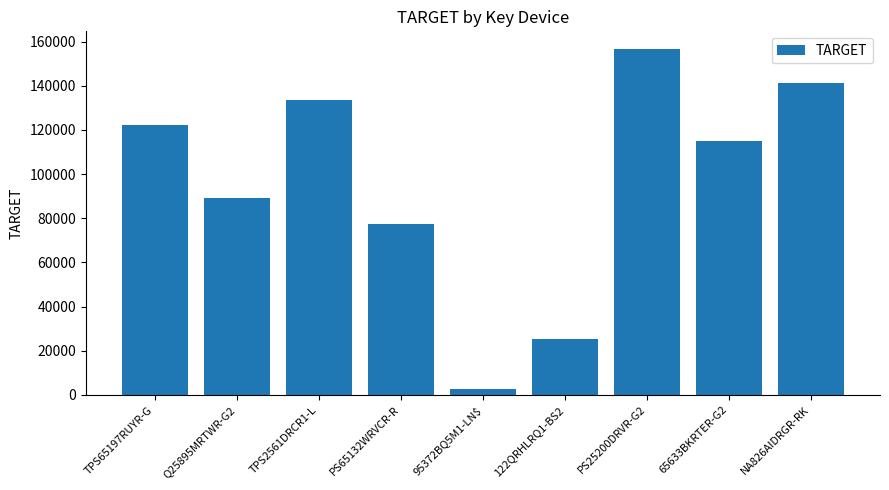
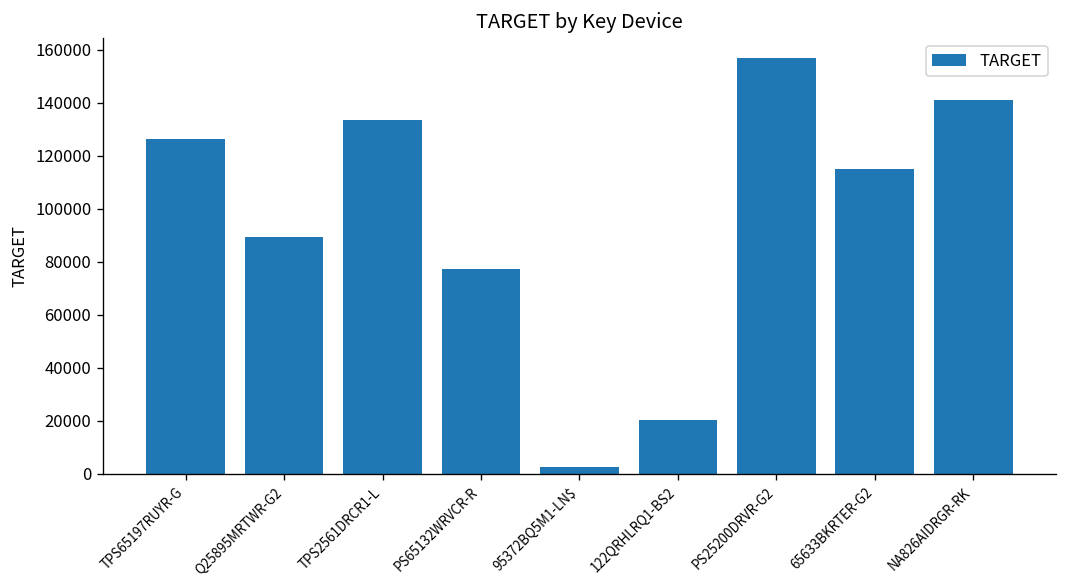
TPS65197RUYR-G: 122000 -> 126000
122QRHLRQ1-BS2: 25000 -> 20000
